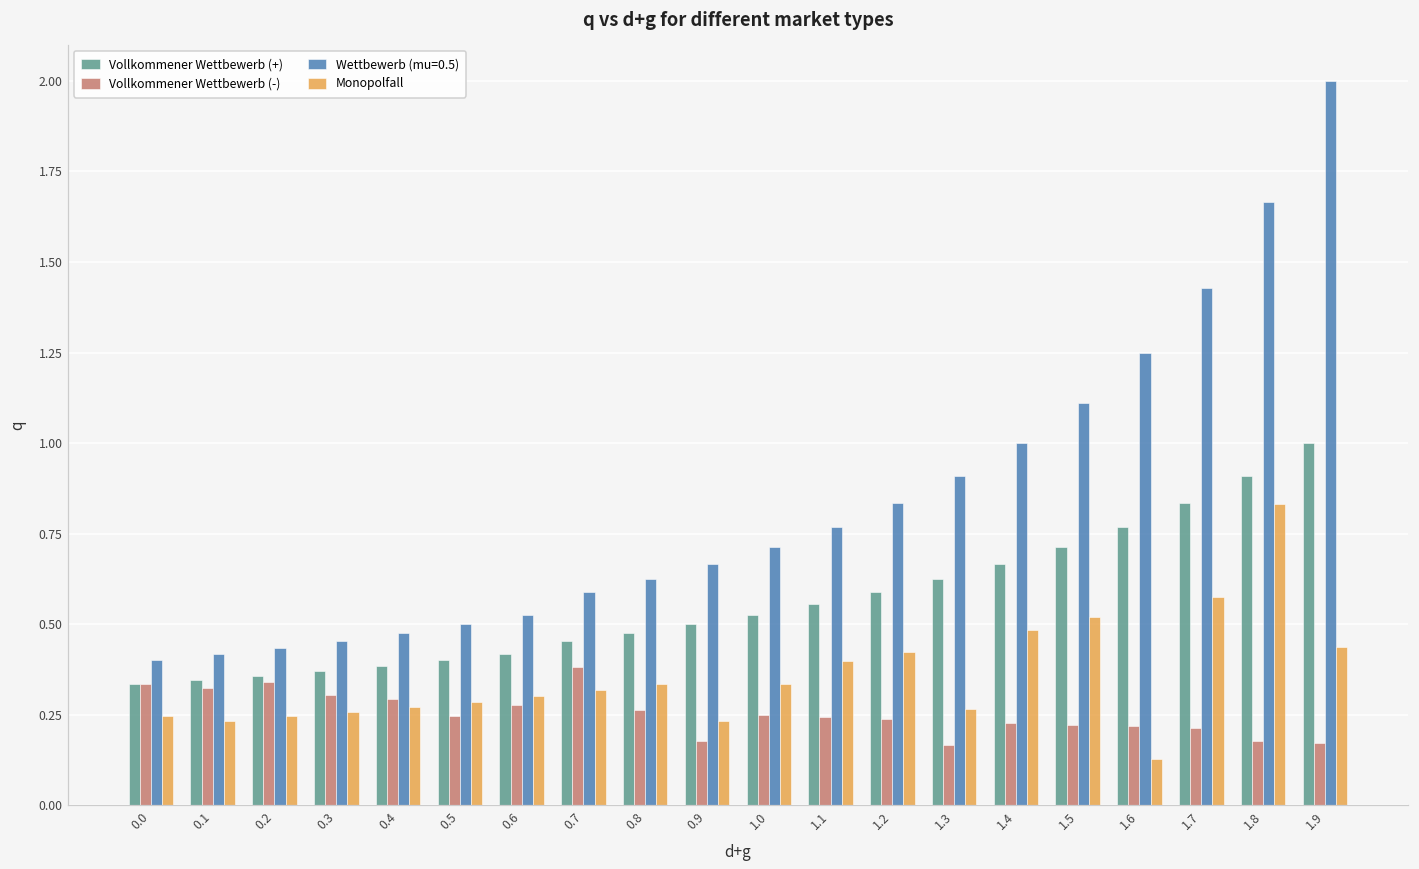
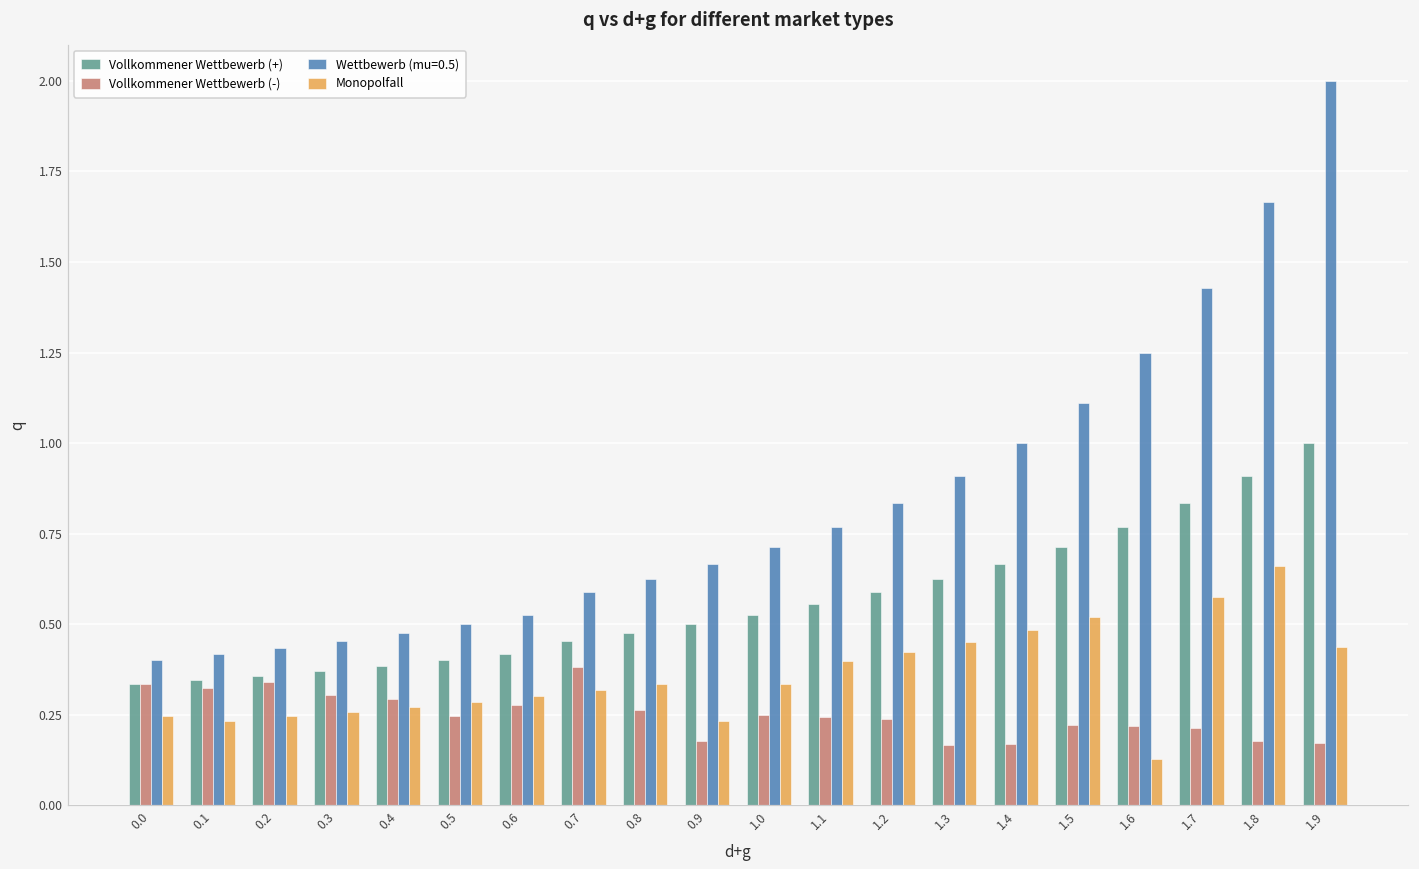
Monopolfall, 1.3: 0.27 -> 0.45
Vollkommener Wettbewerb (-), 1.4: 0.23 -> 0.17
Monopolfall, 1.8: 0.83 -> 0.66
